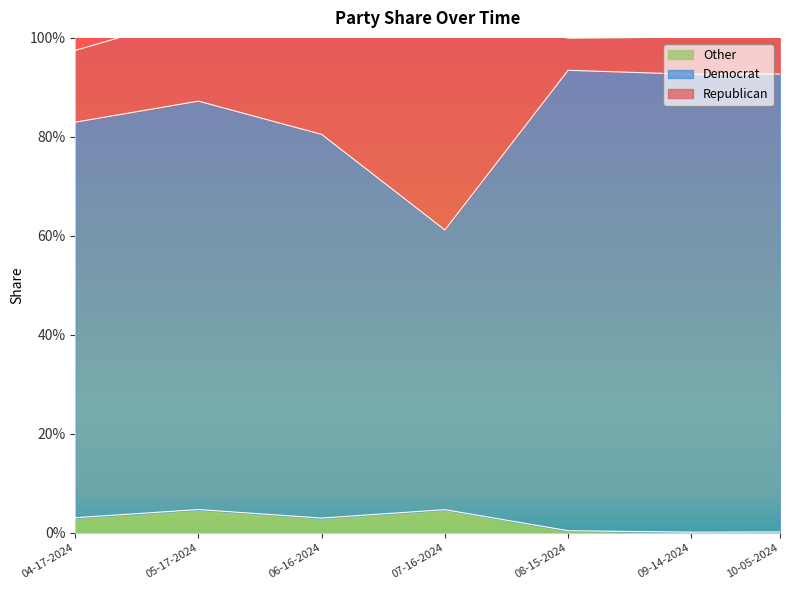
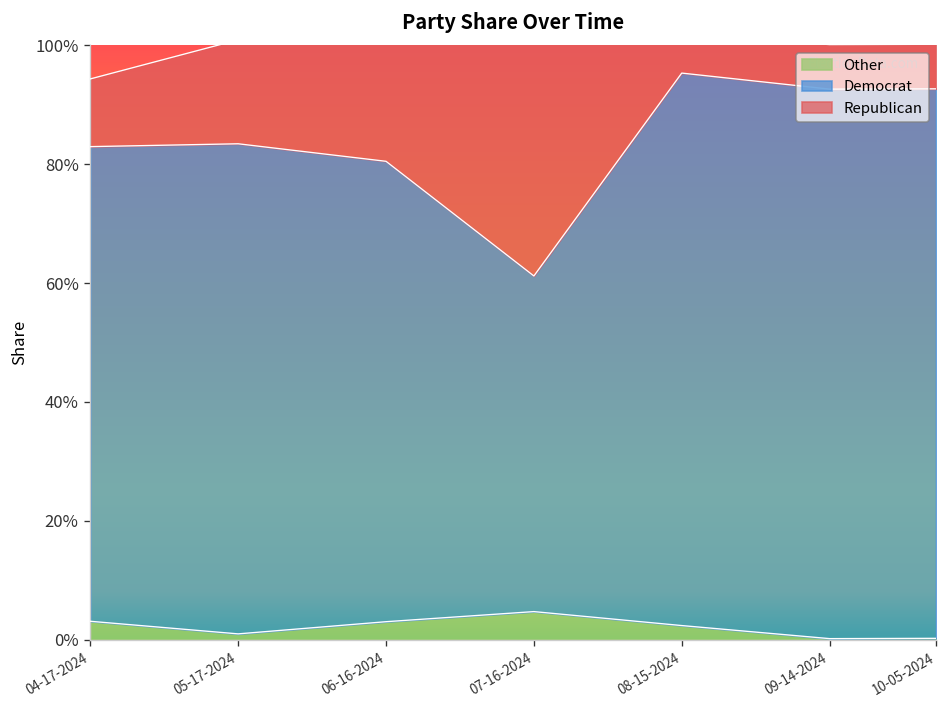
Republican, 04-17-2024: 15% -> 11%
Other, 05-17-2024: 5% -> 1%
Other, 08-15-2024: 0% -> 2%
